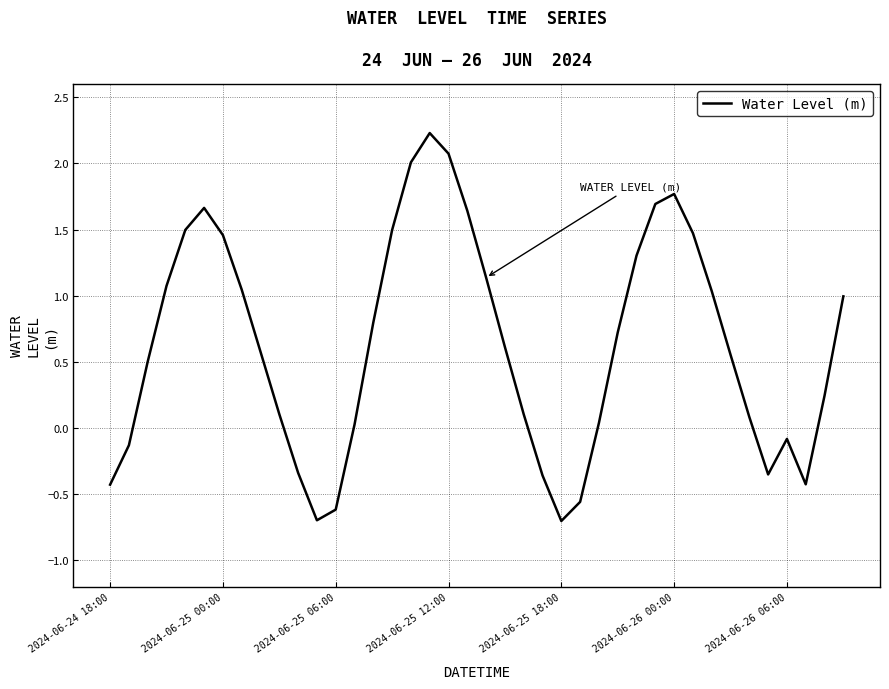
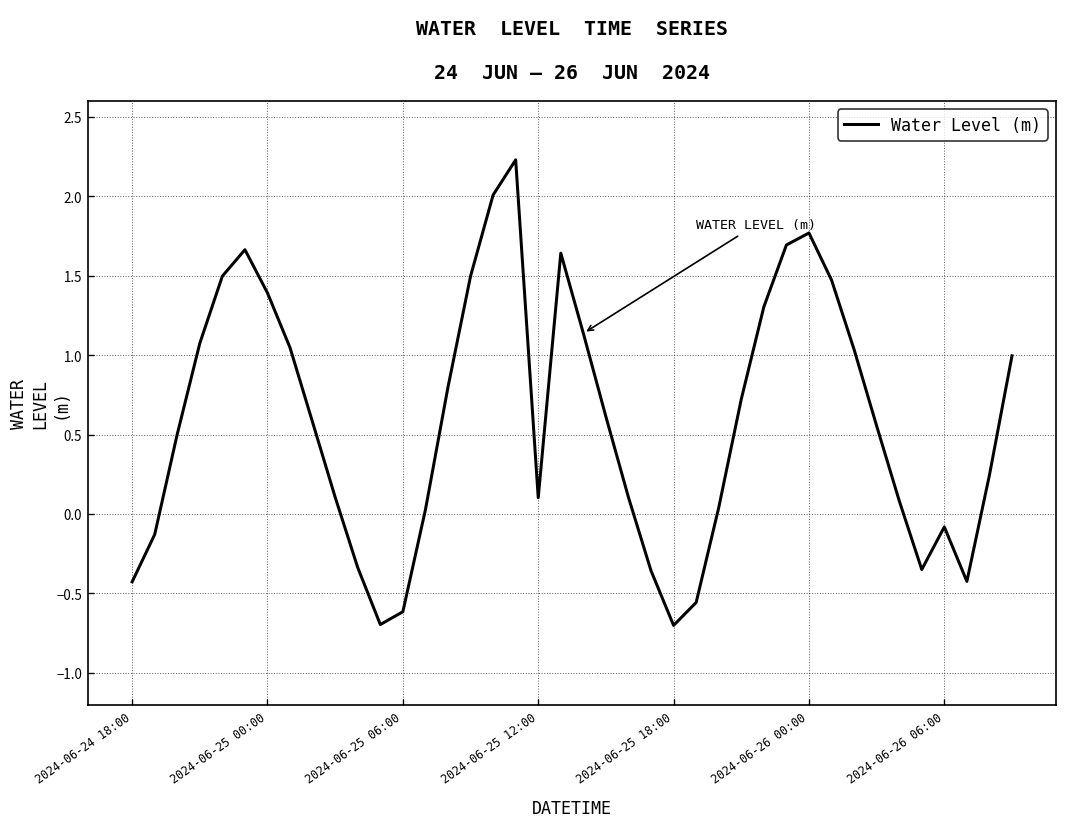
2024-06-25 00:00: 1.46 -> 1.39
2024-06-25 12:00: 2.07 -> 0.10
